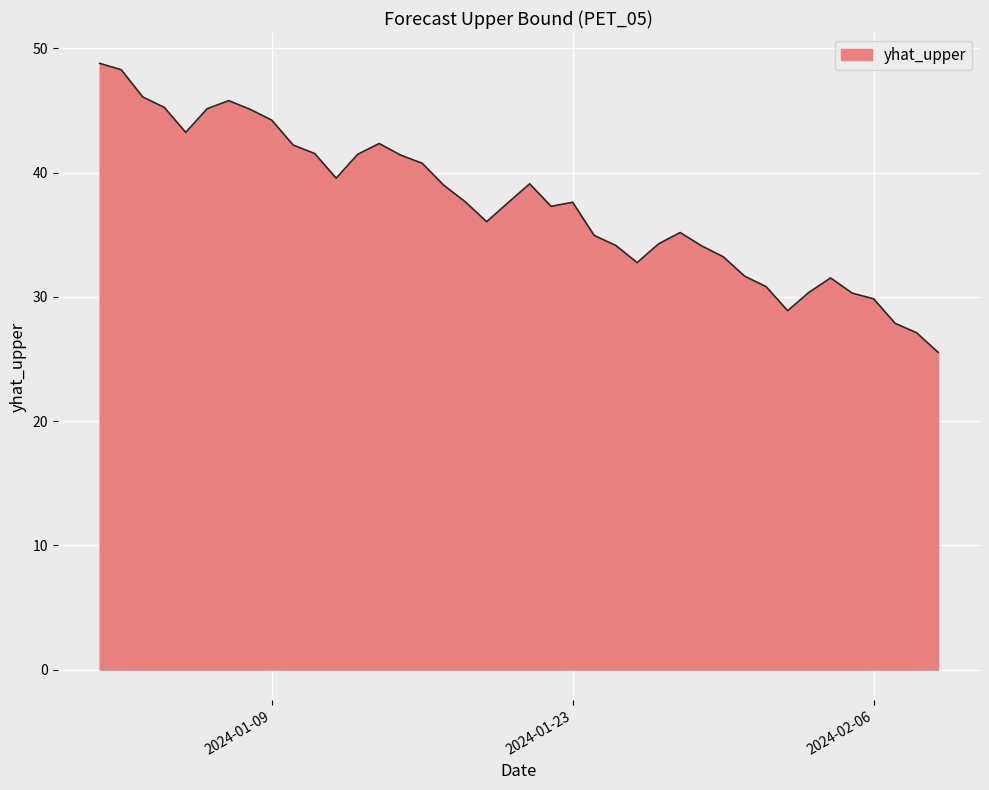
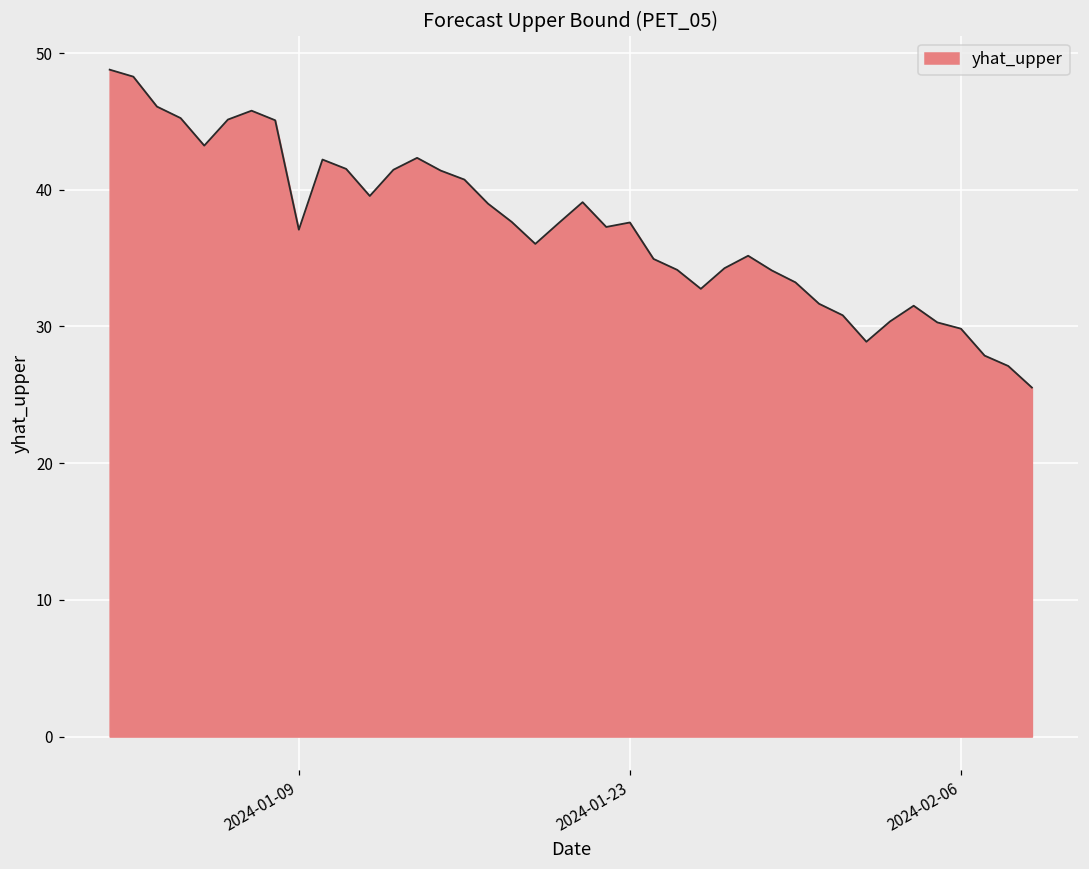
2024-01-09: 44.2 -> 37.1
